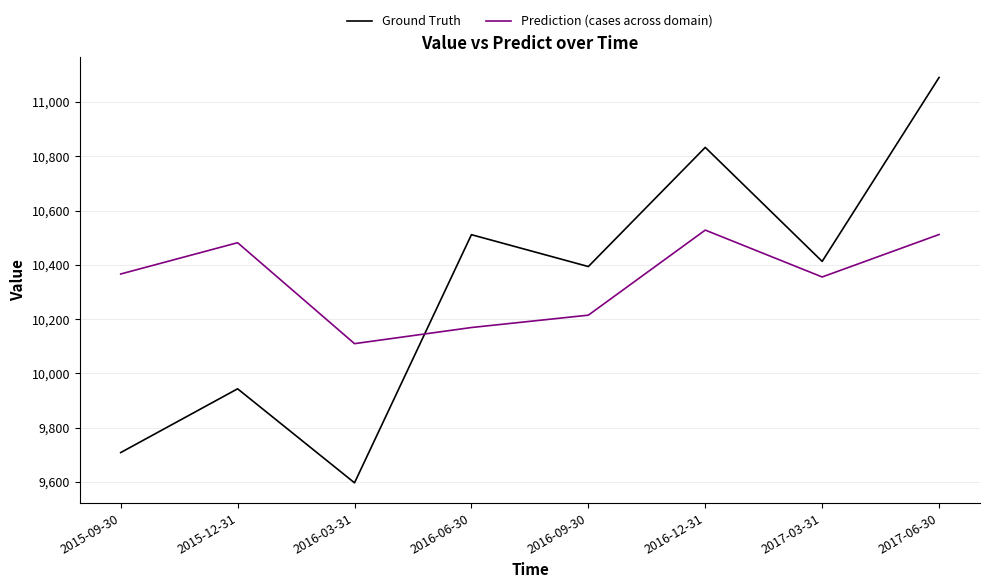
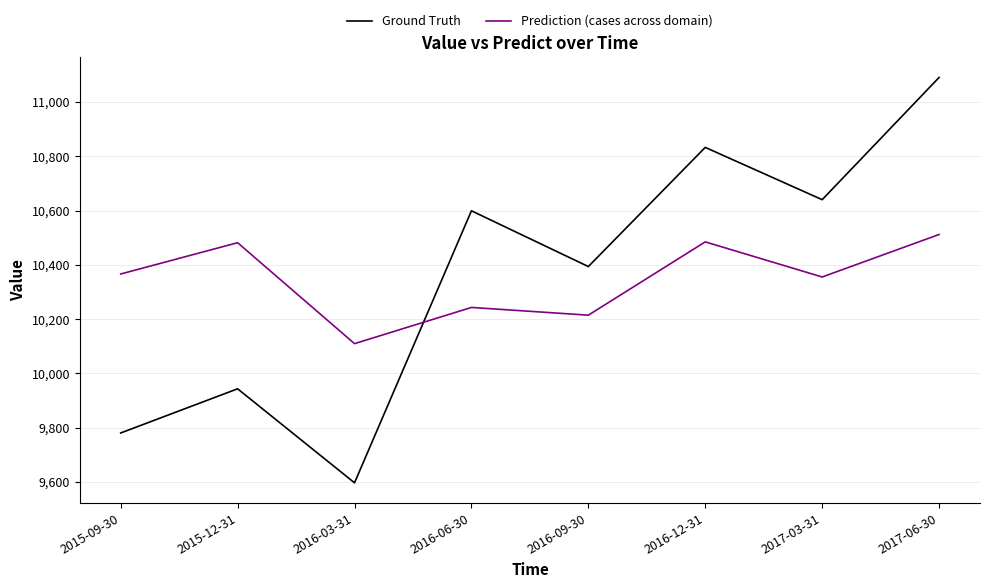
Ground Truth, 2015-09-30: 9,710 -> 9,780
Ground Truth, 2016-06-30: 10,510 -> 10,600
Prediction (cases across domain), 2016-06-30: 10,170 -> 10,240
Prediction (cases across domain), 2016-12-31: 10,530 -> 10,480
Ground Truth, 2017-03-31: 10,410 -> 10,640
